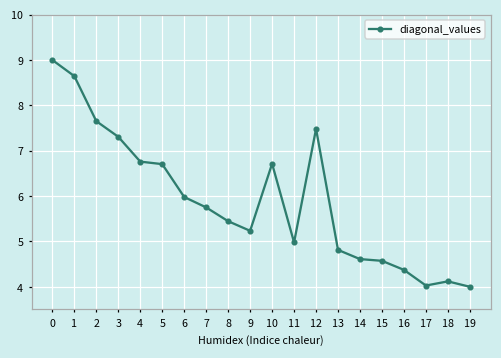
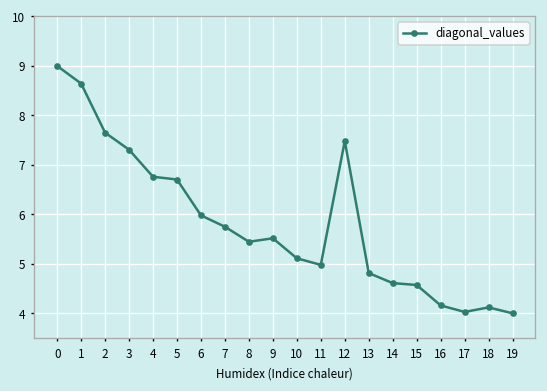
9: 5.2 -> 5.5
10: 6.7 -> 5.1
16: 4.4 -> 4.2
